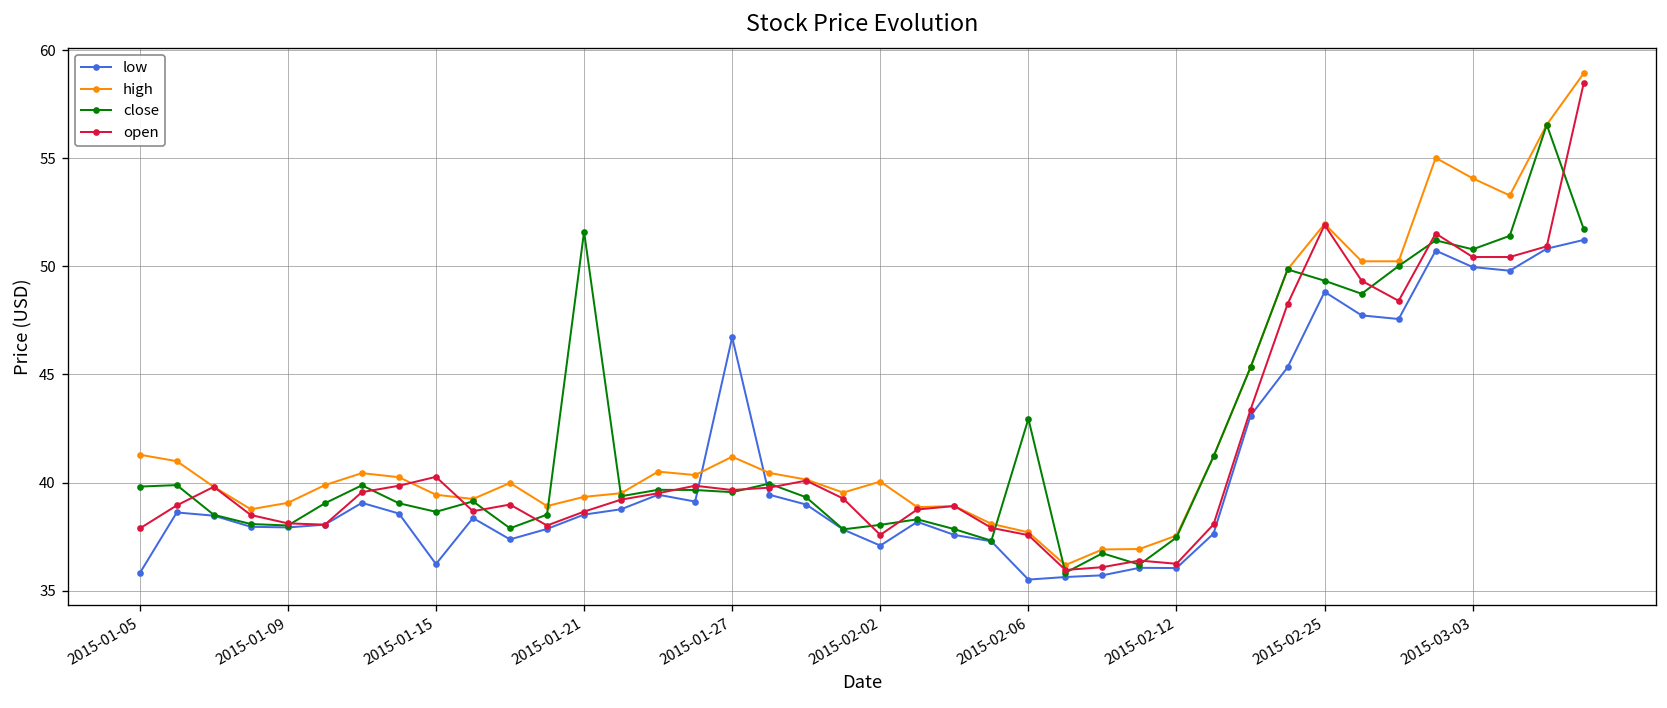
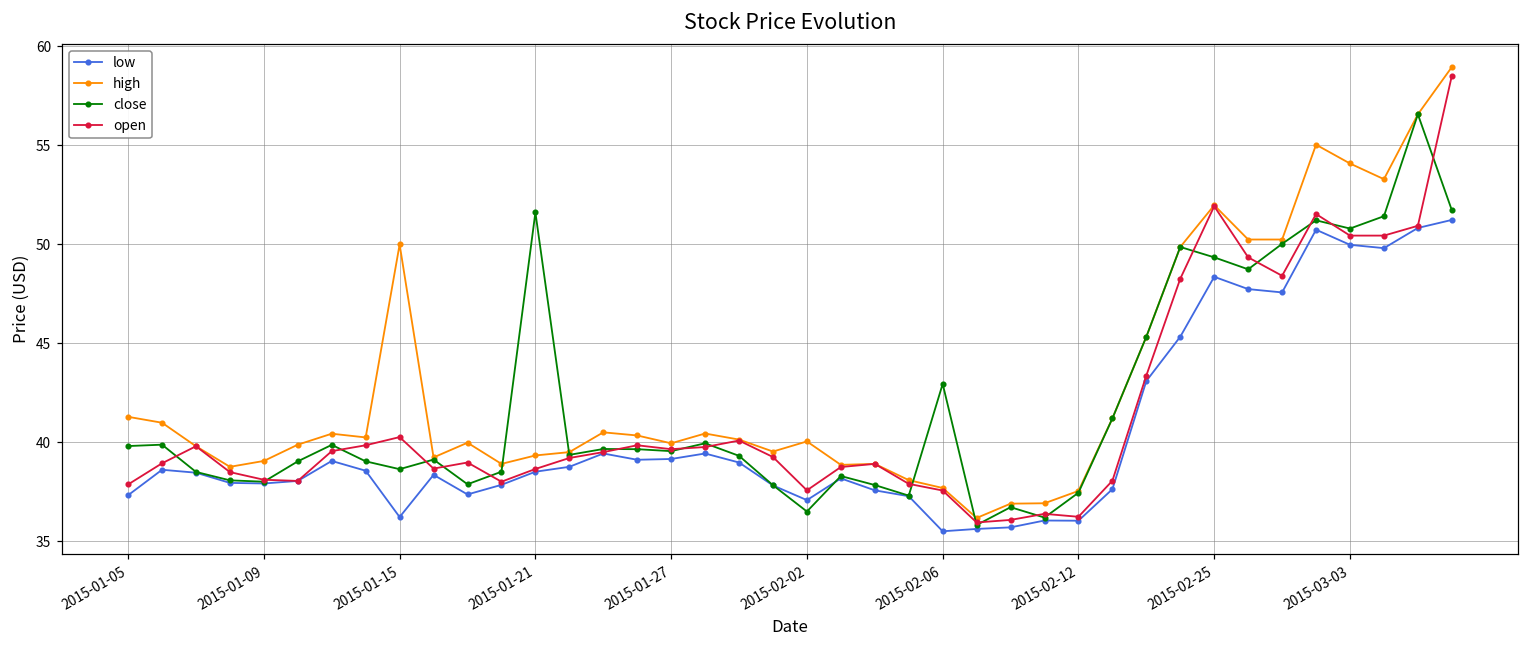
low, 2015-01-05: 35.8 -> 37.3
high, 2015-01-15: 39.4 -> 50.0
low, 2015-01-27: 46.7 -> 39.2
high, 2015-01-27: 41.2 -> 40.0
close, 2015-02-02: 38.0 -> 36.5
low, 2015-02-25: 48.8 -> 48.4
